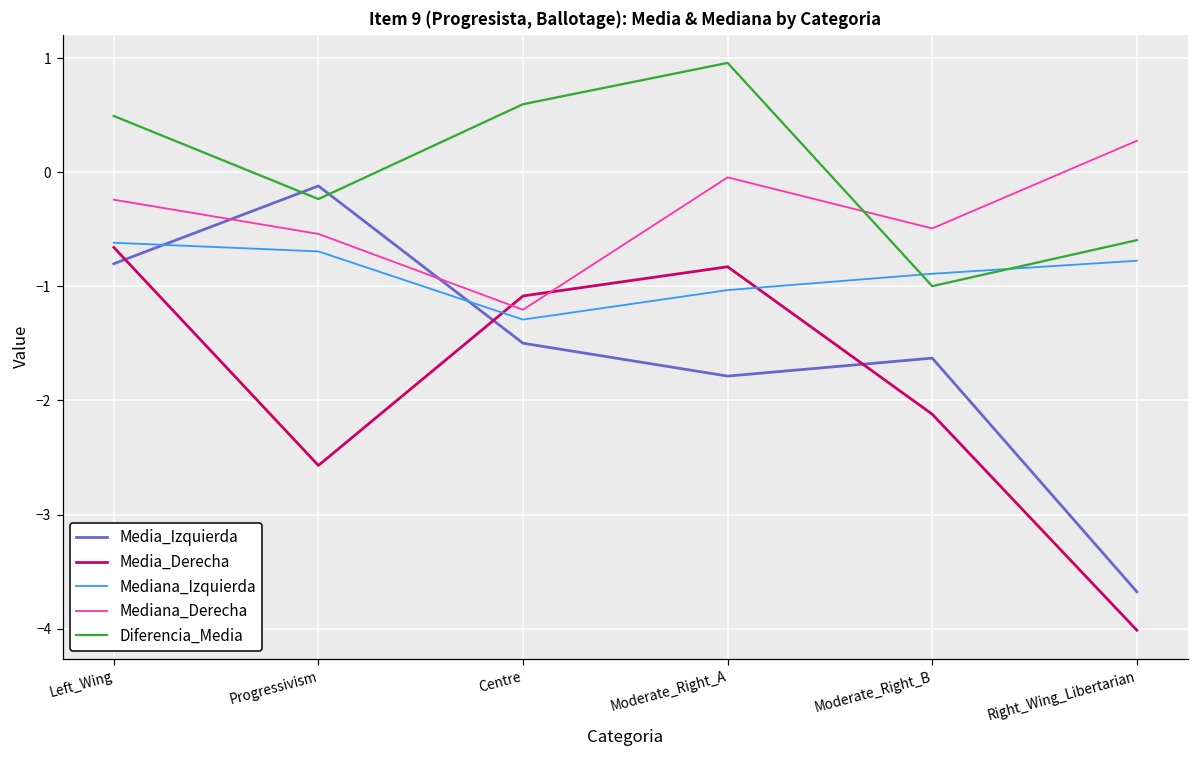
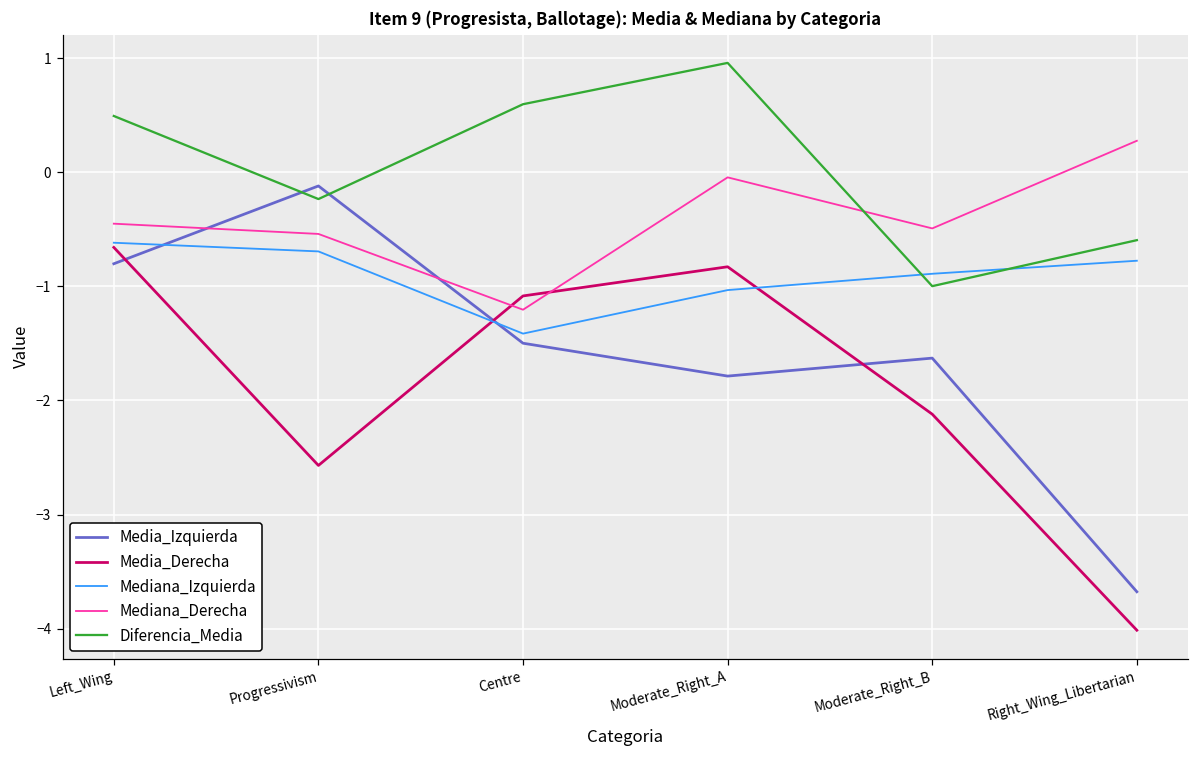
Mediana_Derecha, Left_Wing: -0.24 -> -0.45
Mediana_Izquierda, Centre: -1.29 -> -1.41
